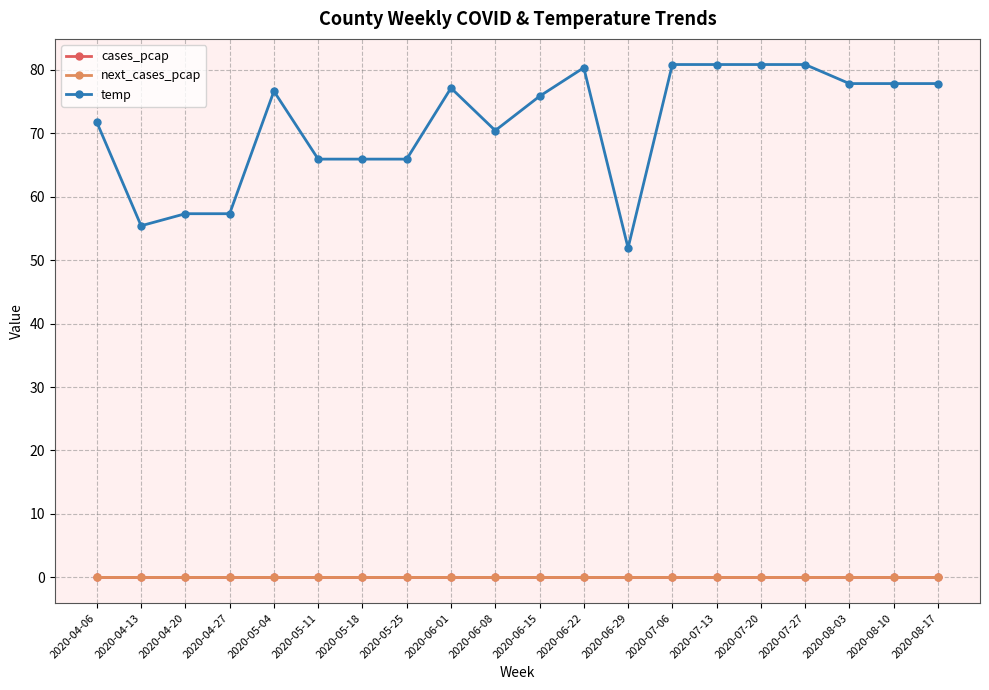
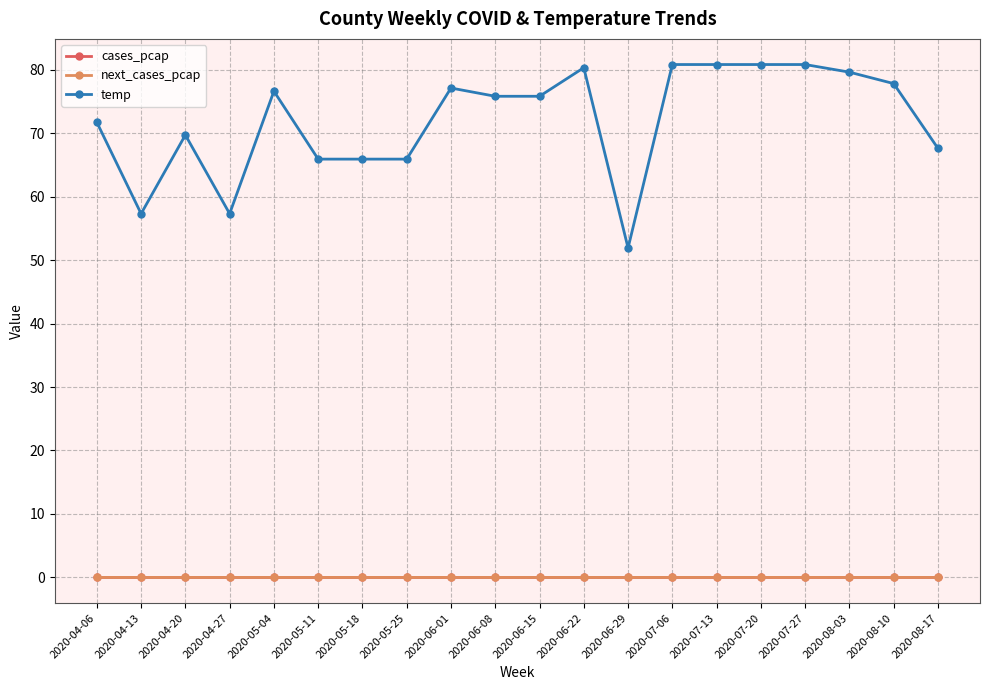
temp, 2020-04-13: 55 -> 57
temp, 2020-04-20: 57 -> 70
temp, 2020-06-08: 70 -> 76
temp, 2020-08-03: 78 -> 80
temp, 2020-08-17: 78 -> 68
